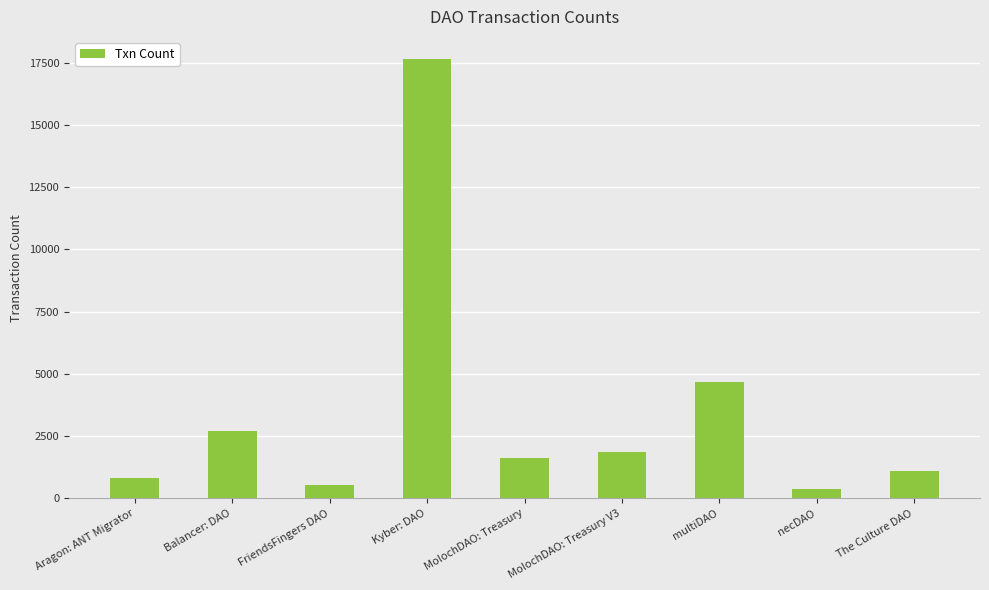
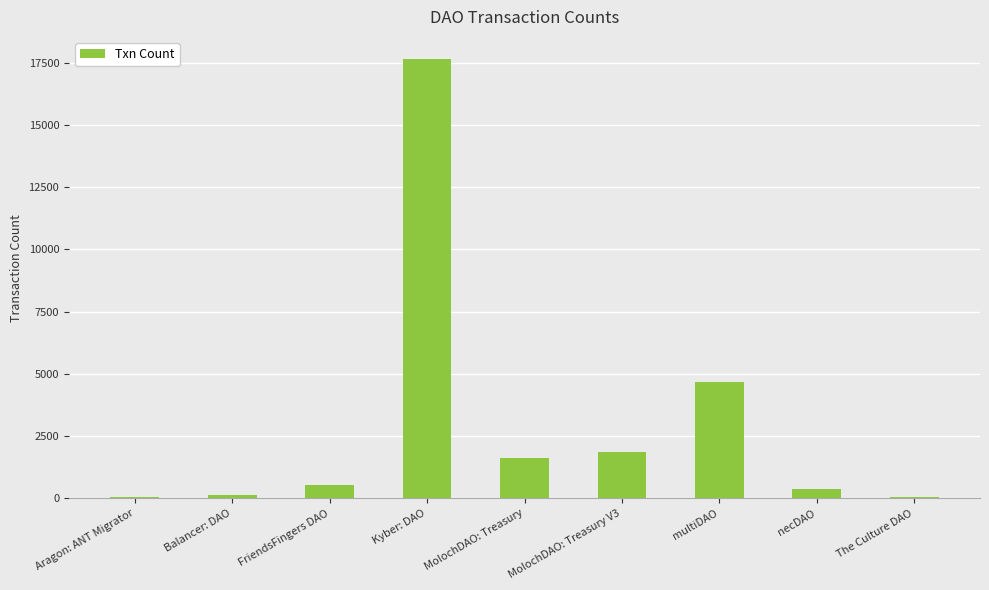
Aragon: ANT Migrator: 800 -> 100
Balancer: DAO: 2700 -> 100
The Culture DAO: 1100 -> 100
